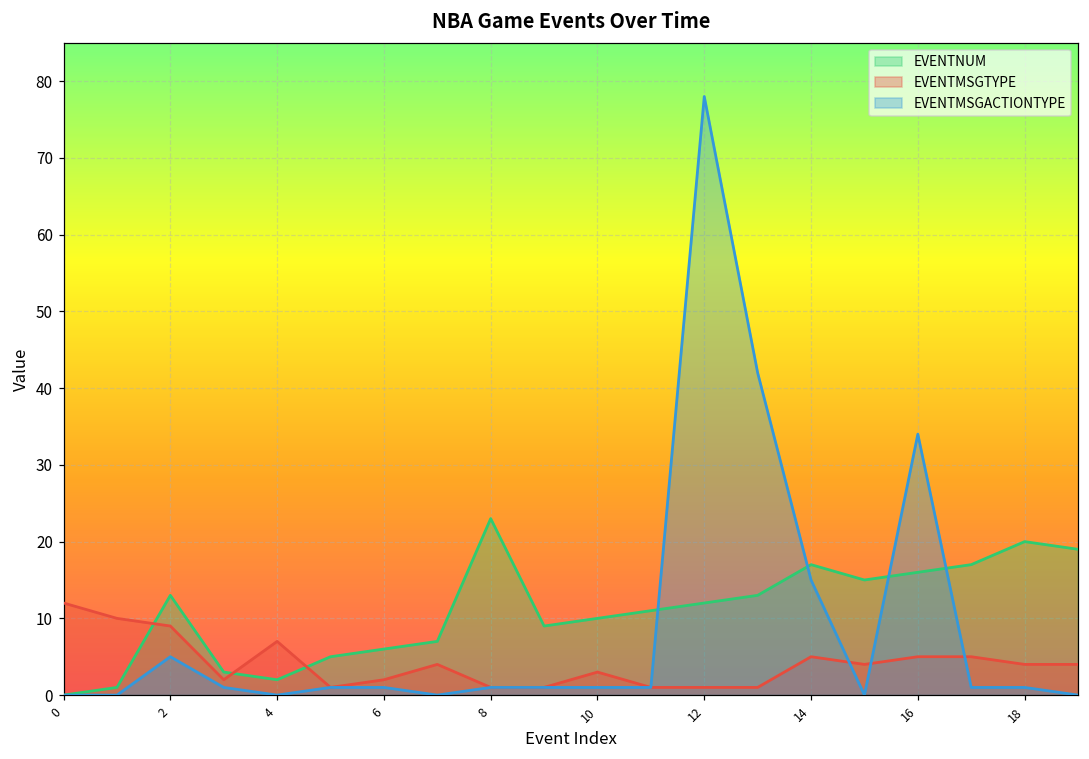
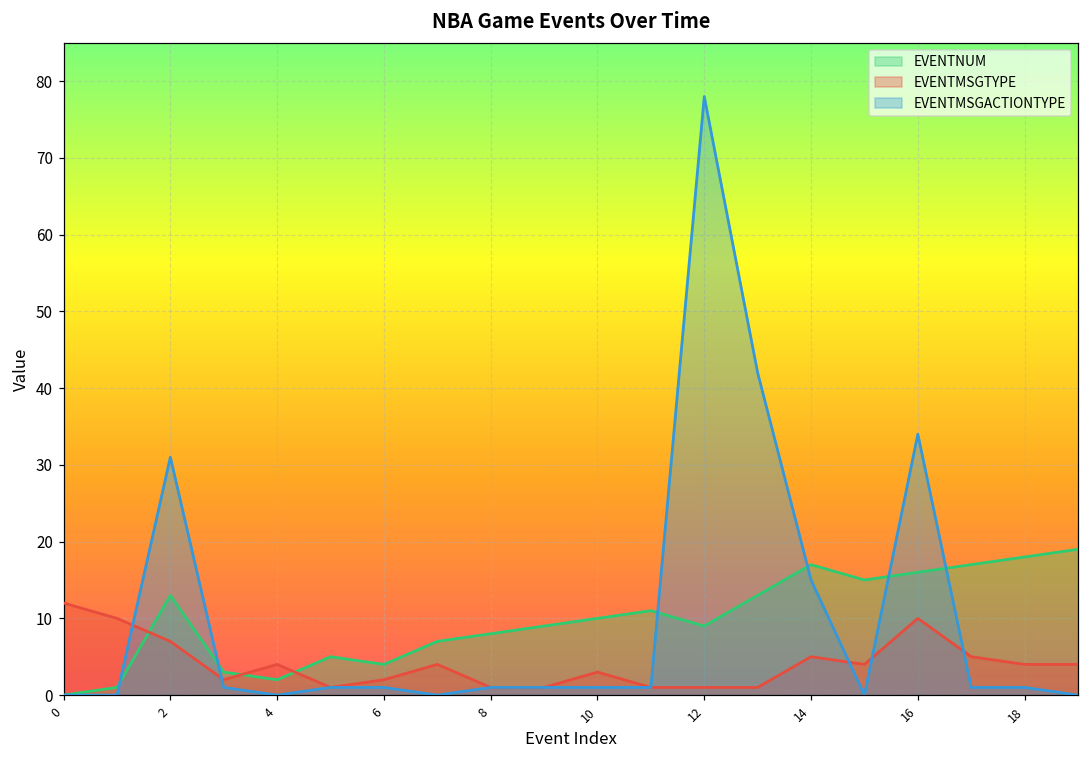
EVENTMSGTYPE, 2: 9 -> 7
EVENTMSGACTIONTYPE, 2: 5 -> 31
EVENTMSGTYPE, 4: 7 -> 4
EVENTNUM, 6: 6 -> 4
EVENTNUM, 8: 23 -> 8
EVENTNUM, 12: 12 -> 9
EVENTMSGTYPE, 16: 5 -> 10
EVENTNUM, 18: 20 -> 18
